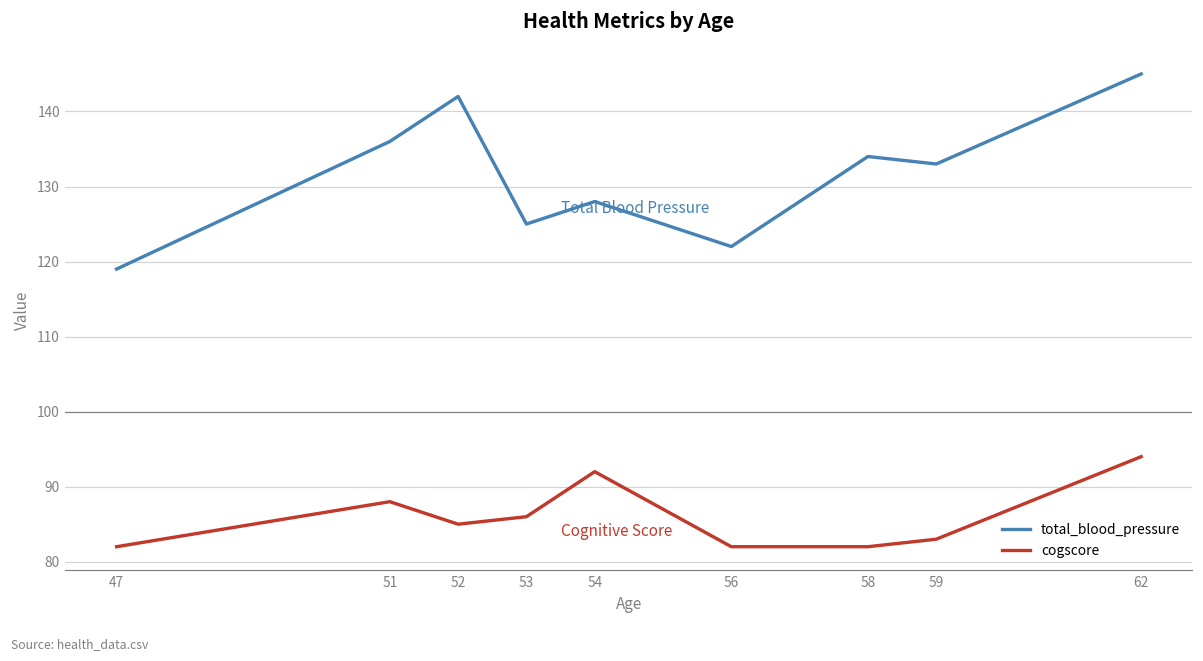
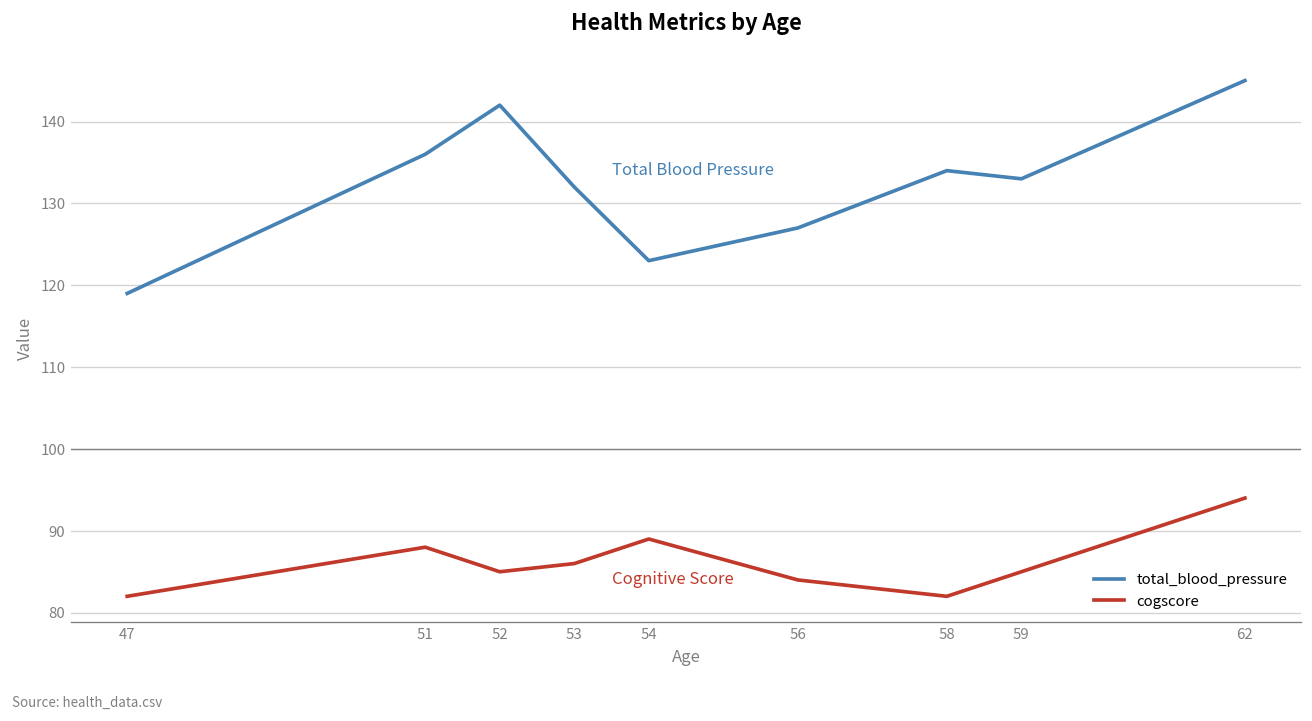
total_blood_pressure, 53: 125 -> 132
total_blood_pressure, 54: 128 -> 123
cogscore, 54: 92 -> 89
total_blood_pressure, 56: 122 -> 127
cogscore, 56: 82 -> 84
cogscore, 59: 83 -> 85
